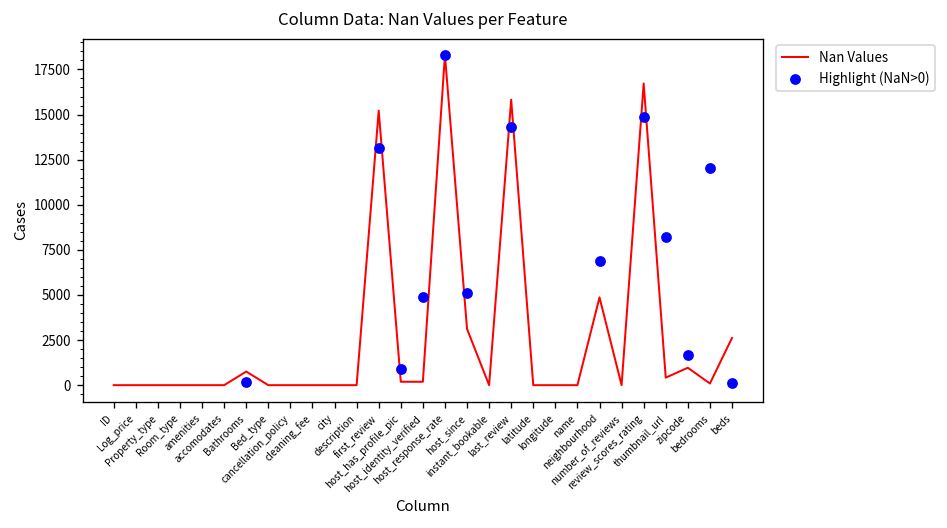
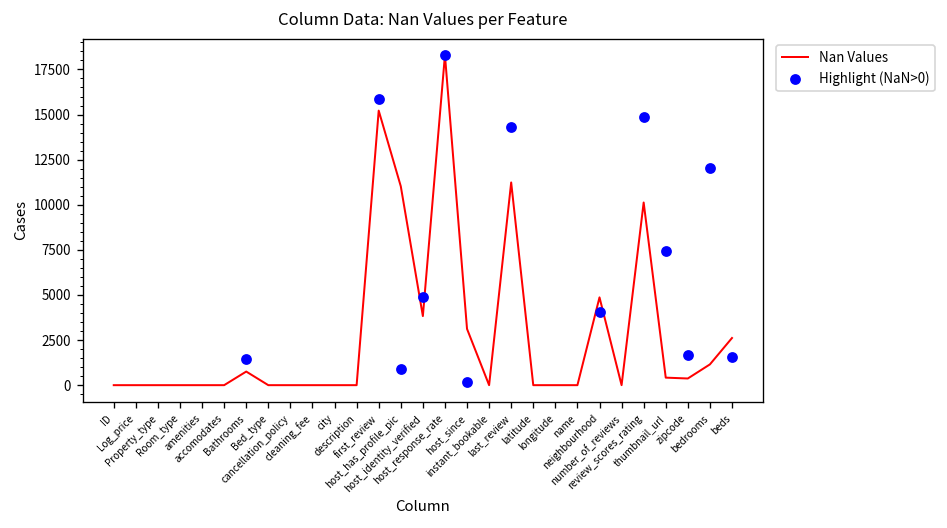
Highlight (NaN>0), Bathrooms: 200 -> 1500
Highlight (NaN>0), first_review: 13200 -> 15900
Nan Values, host_has_profile_pic: 200 -> 11000
Nan Values, host_identity_verified: 200 -> 3800
Highlight (NaN>0), host_since: 5100 -> 200
Nan Values, last_review: 15800 -> 11200
Highlight (NaN>0), neighbourhood: 6900 -> 4100
Nan Values, review_scores_rating: 16700 -> 10100
Highlight (NaN>0), thumbnail_url: 8200 -> 7500
Nan Values, zipcode: 1000 -> 400
Nan Values, bedrooms: 100 -> 1200
Highlight (NaN>0), beds: 100 -> 1500
